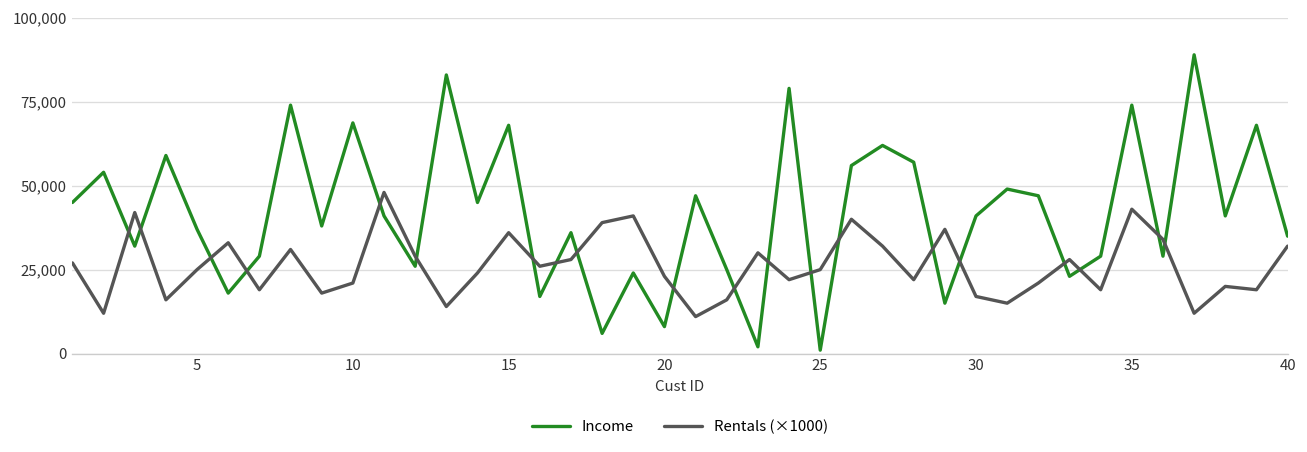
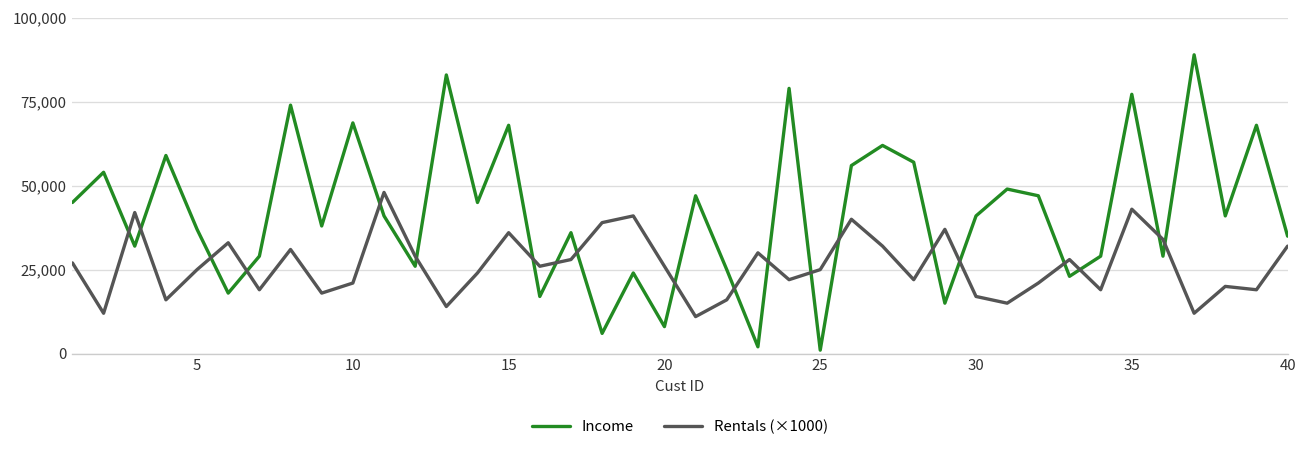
Rentals (×1000), 20: 23,000 -> 26,000
Income, 35: 74,000 -> 77,000
